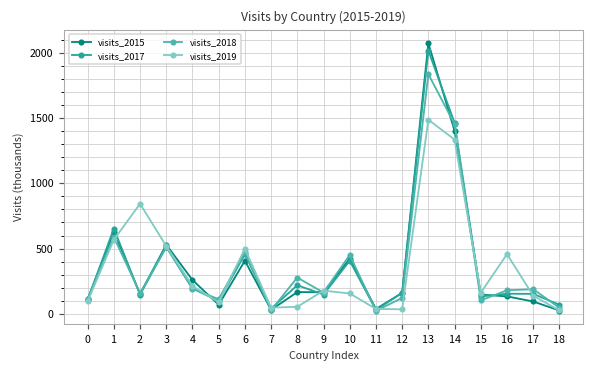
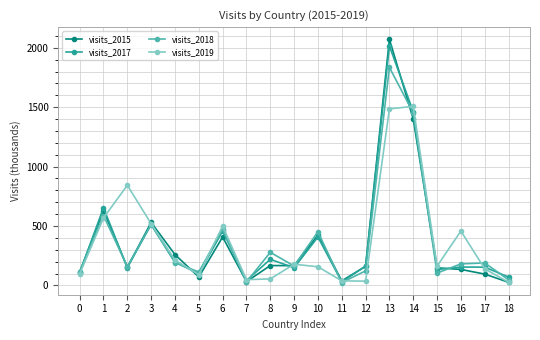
visits_2019, 14: 1330 -> 1510
